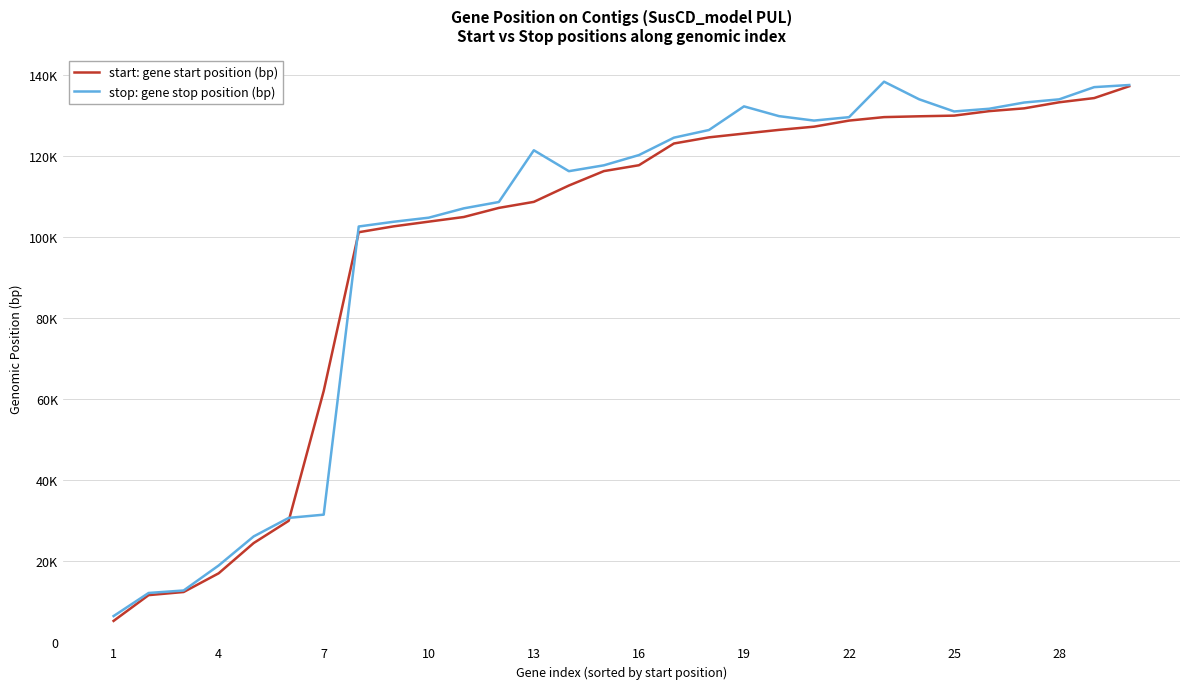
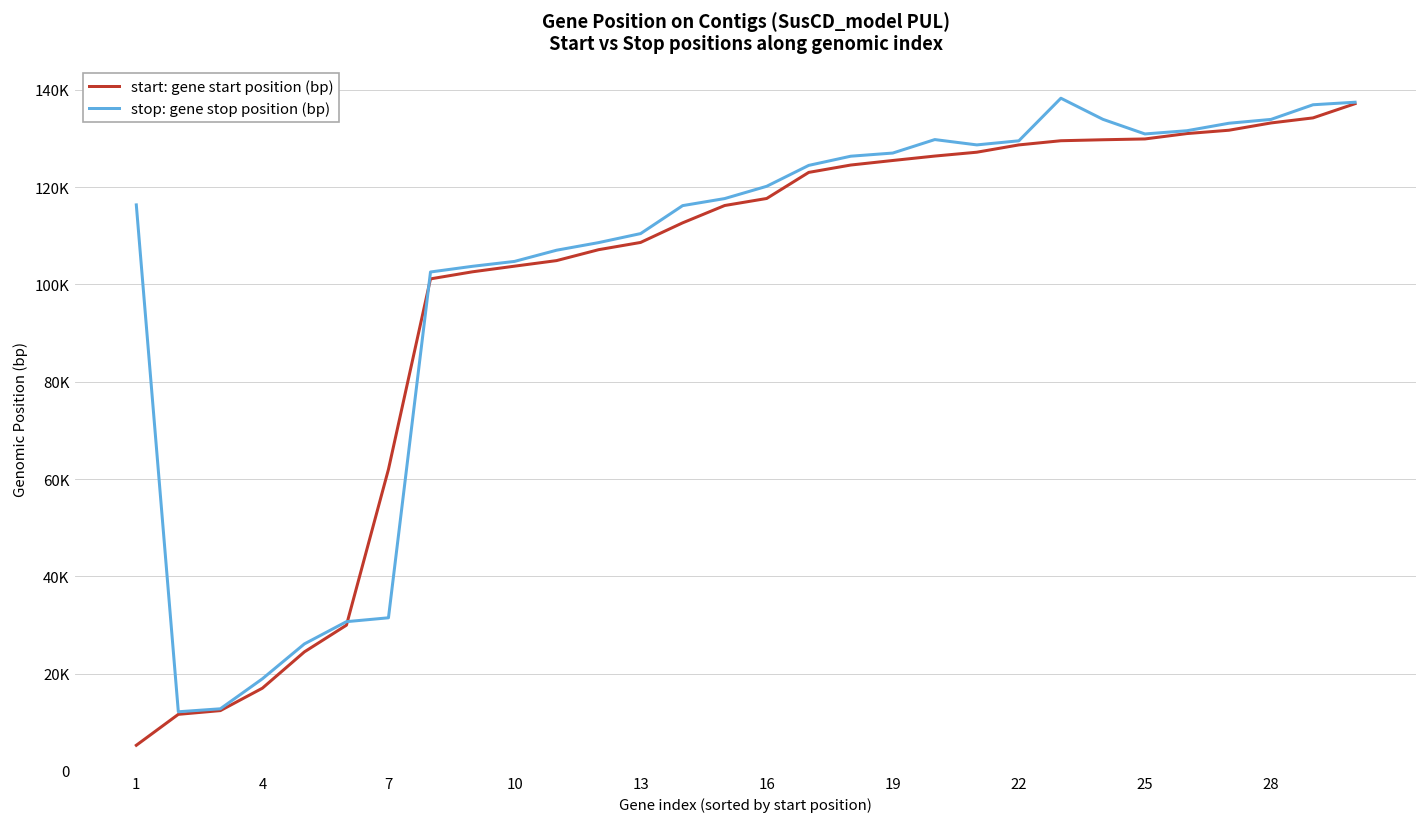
stop: gene stop position (bp), 1: 6000 -> 116000
stop: gene stop position (bp), 13: 121000 -> 110000
stop: gene stop position (bp), 19: 132000 -> 127000
